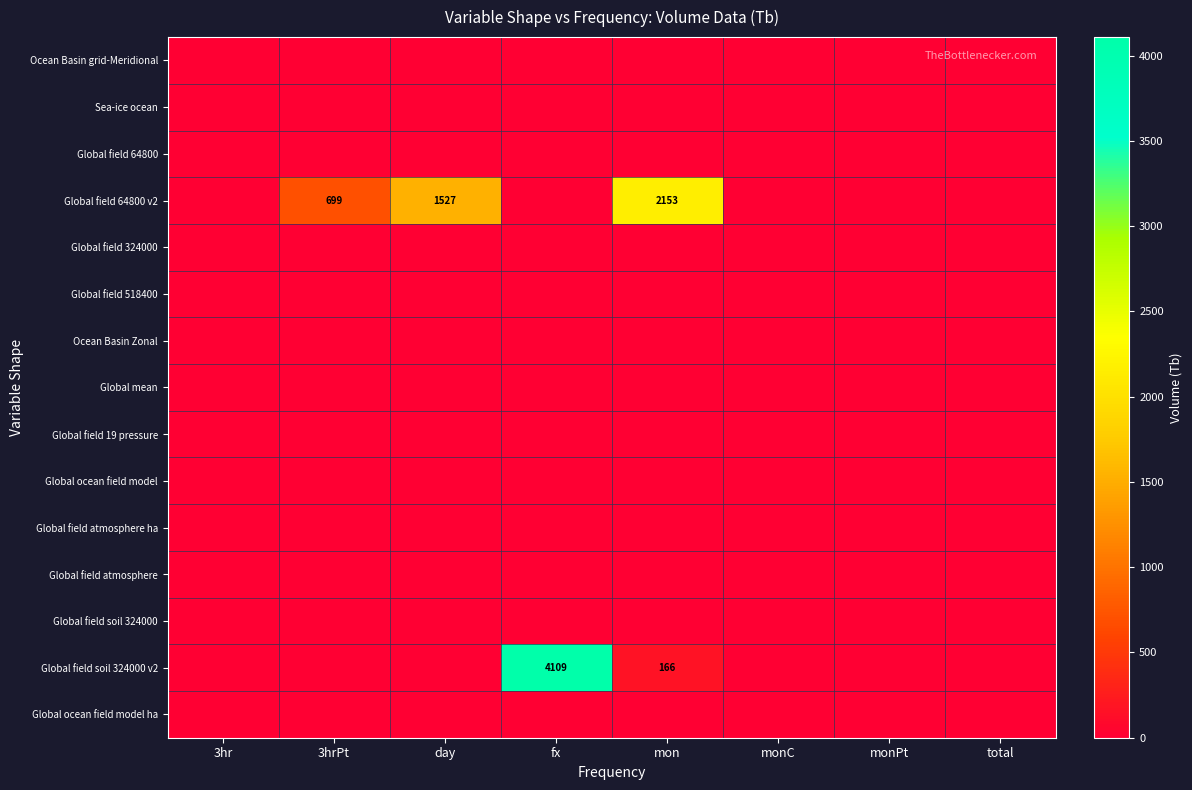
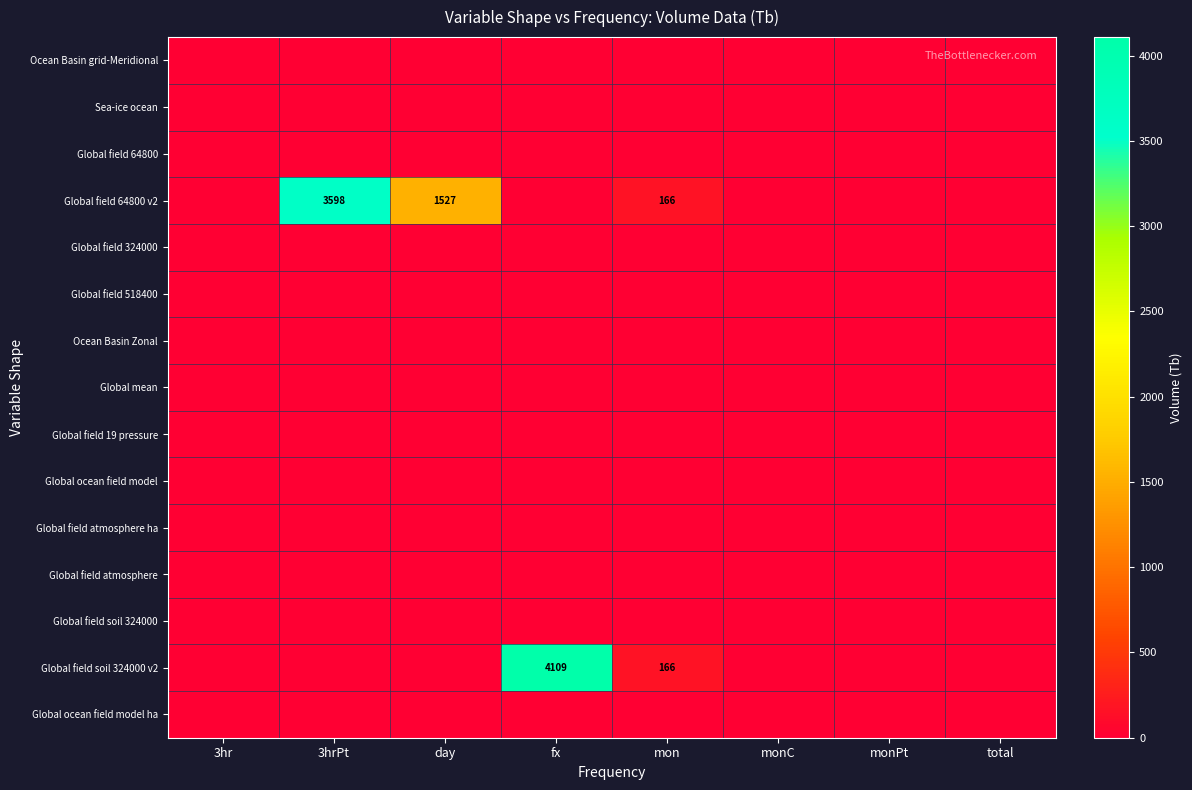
Global field 64800 v2, 3hrPt: 699 -> 3598
Global field 64800 v2, mon: 2153 -> 166
